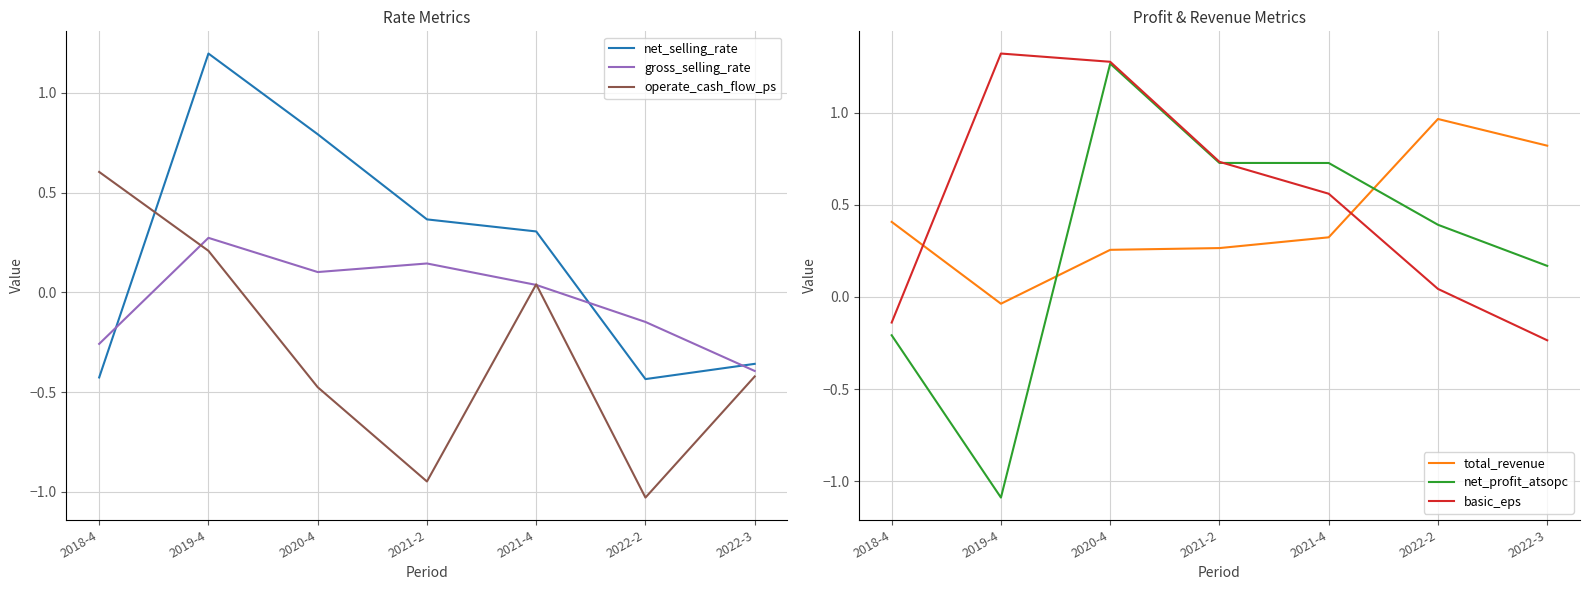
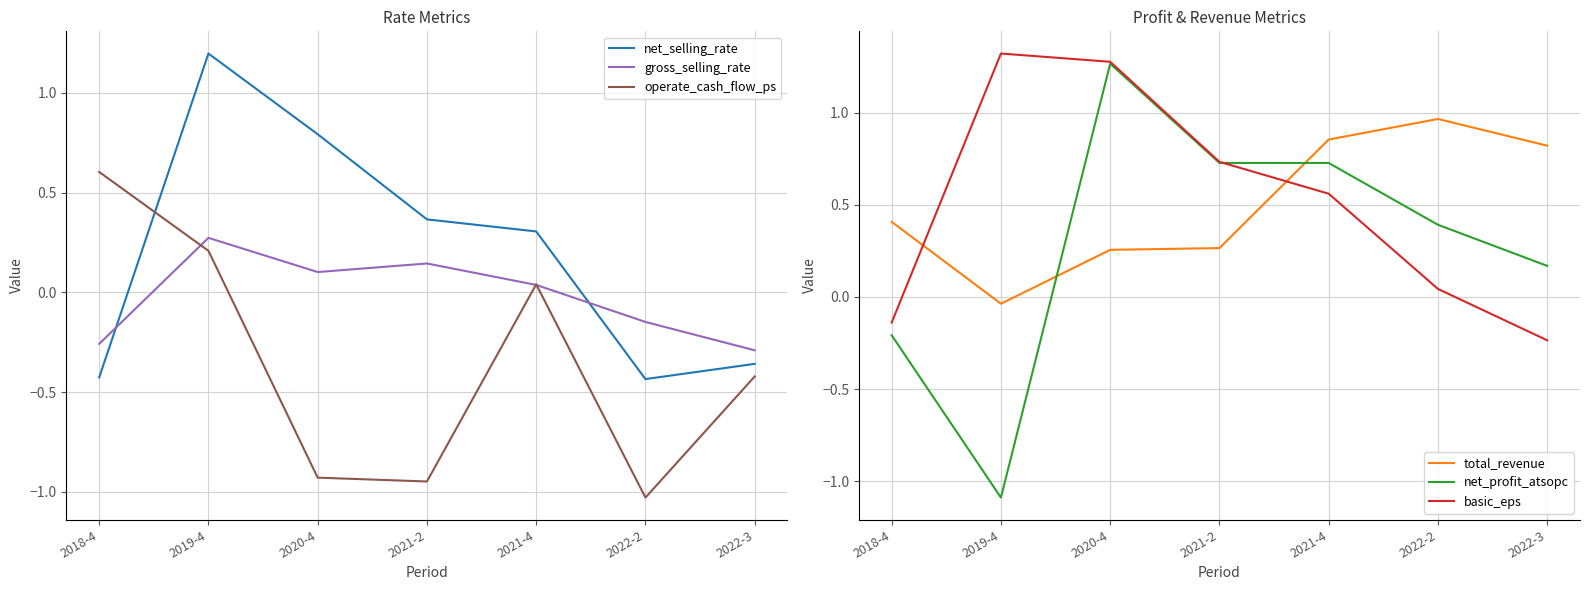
Rate Metrics, operate_cash_flow_ps, 2020-4: -0.48 -> -0.93
Rate Metrics, gross_selling_rate, 2022-3: -0.39 -> -0.29
Profit & Revenue Metrics, total_revenue, 2021-4: 0.32 -> 0.86
